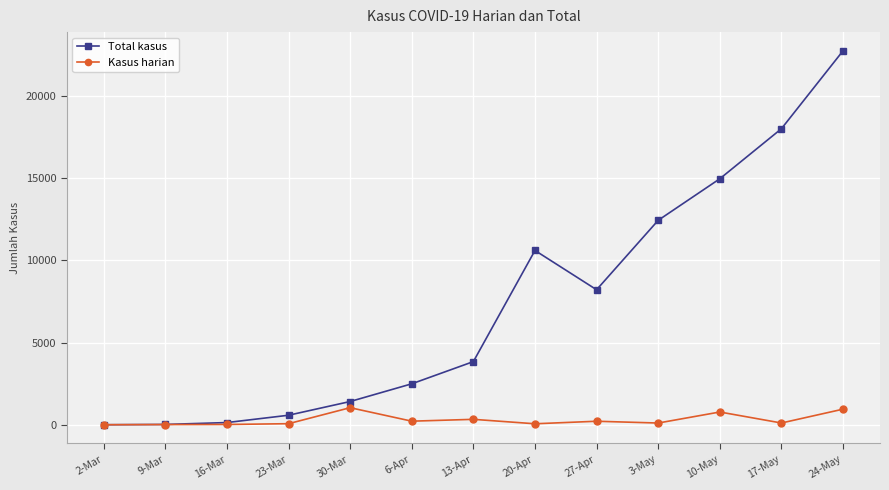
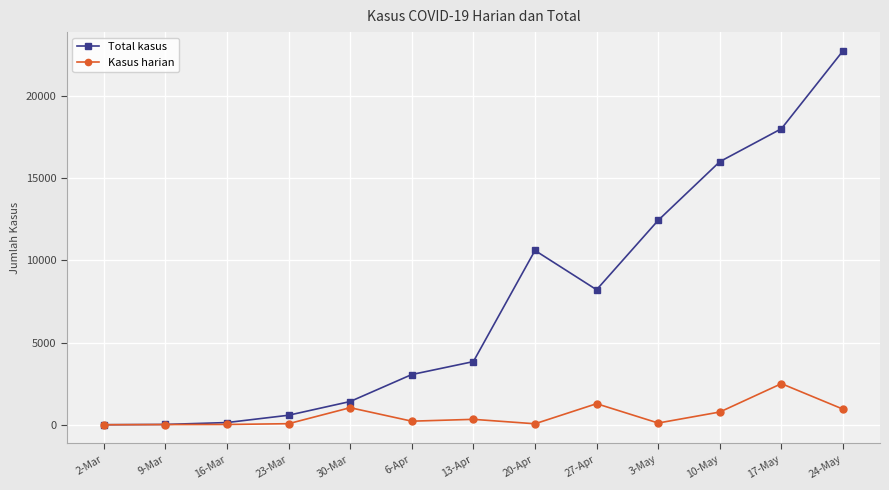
Total kasus, 6-Apr: 2500 -> 3100
Kasus harian, 27-Apr: 200 -> 1300
Total kasus, 10-May: 15000 -> 16000
Kasus harian, 17-May: 100 -> 2500
